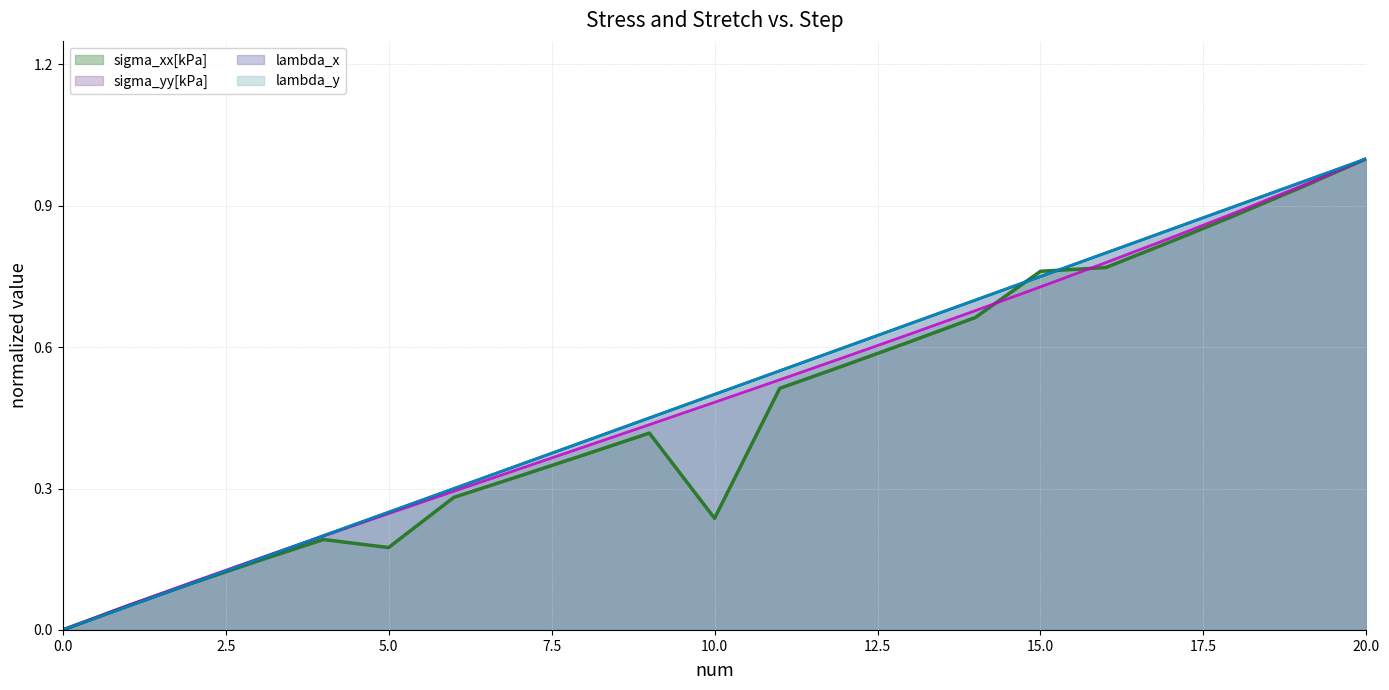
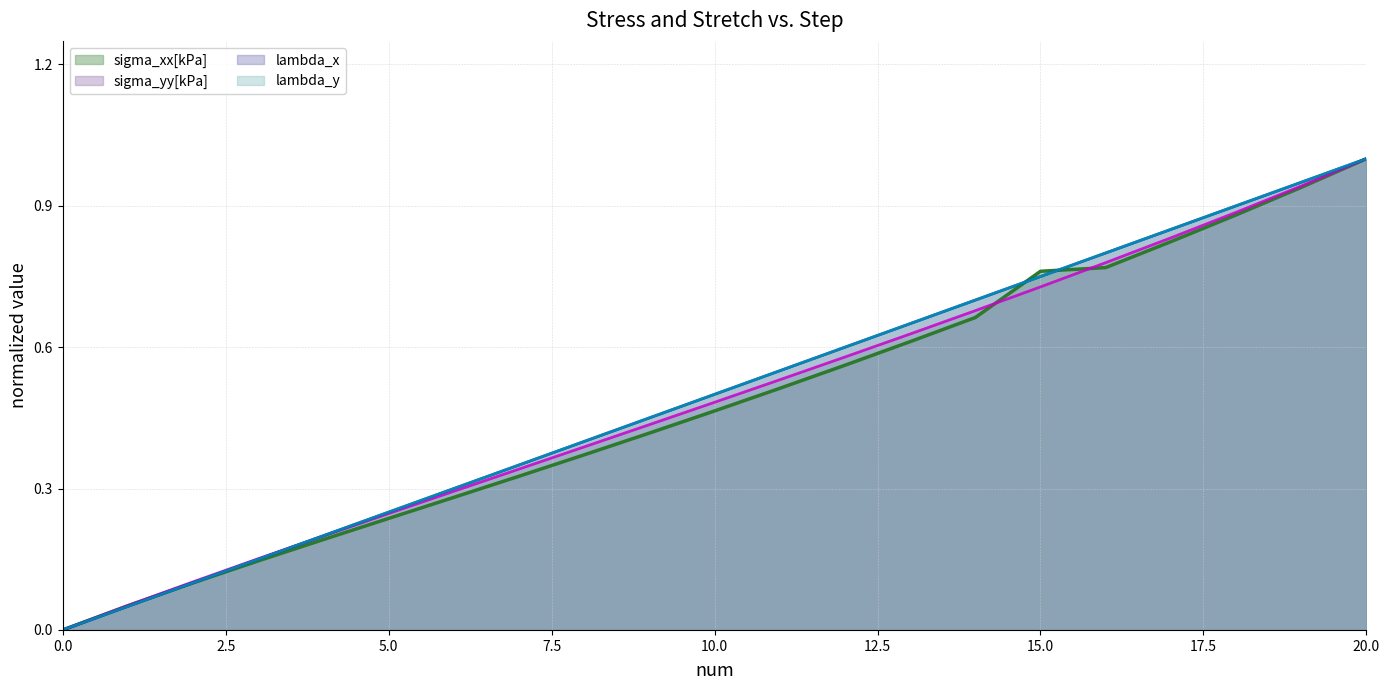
sigma_xx[kPa], 5.0: 0.17 -> 0.24
sigma_xx[kPa], 10.0: 0.24 -> 0.46
